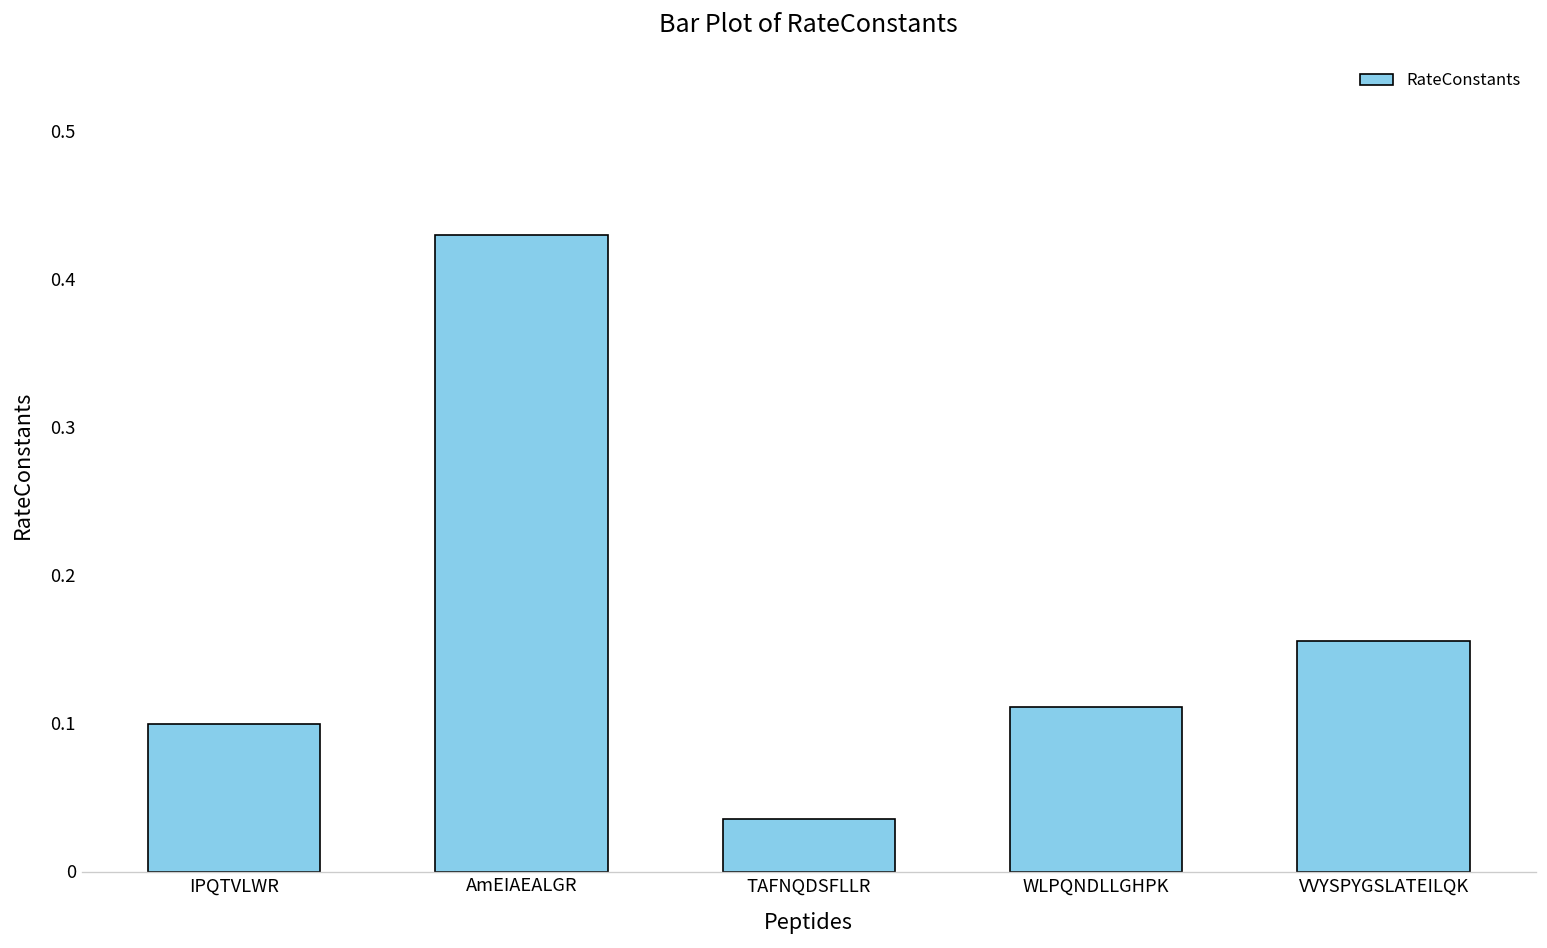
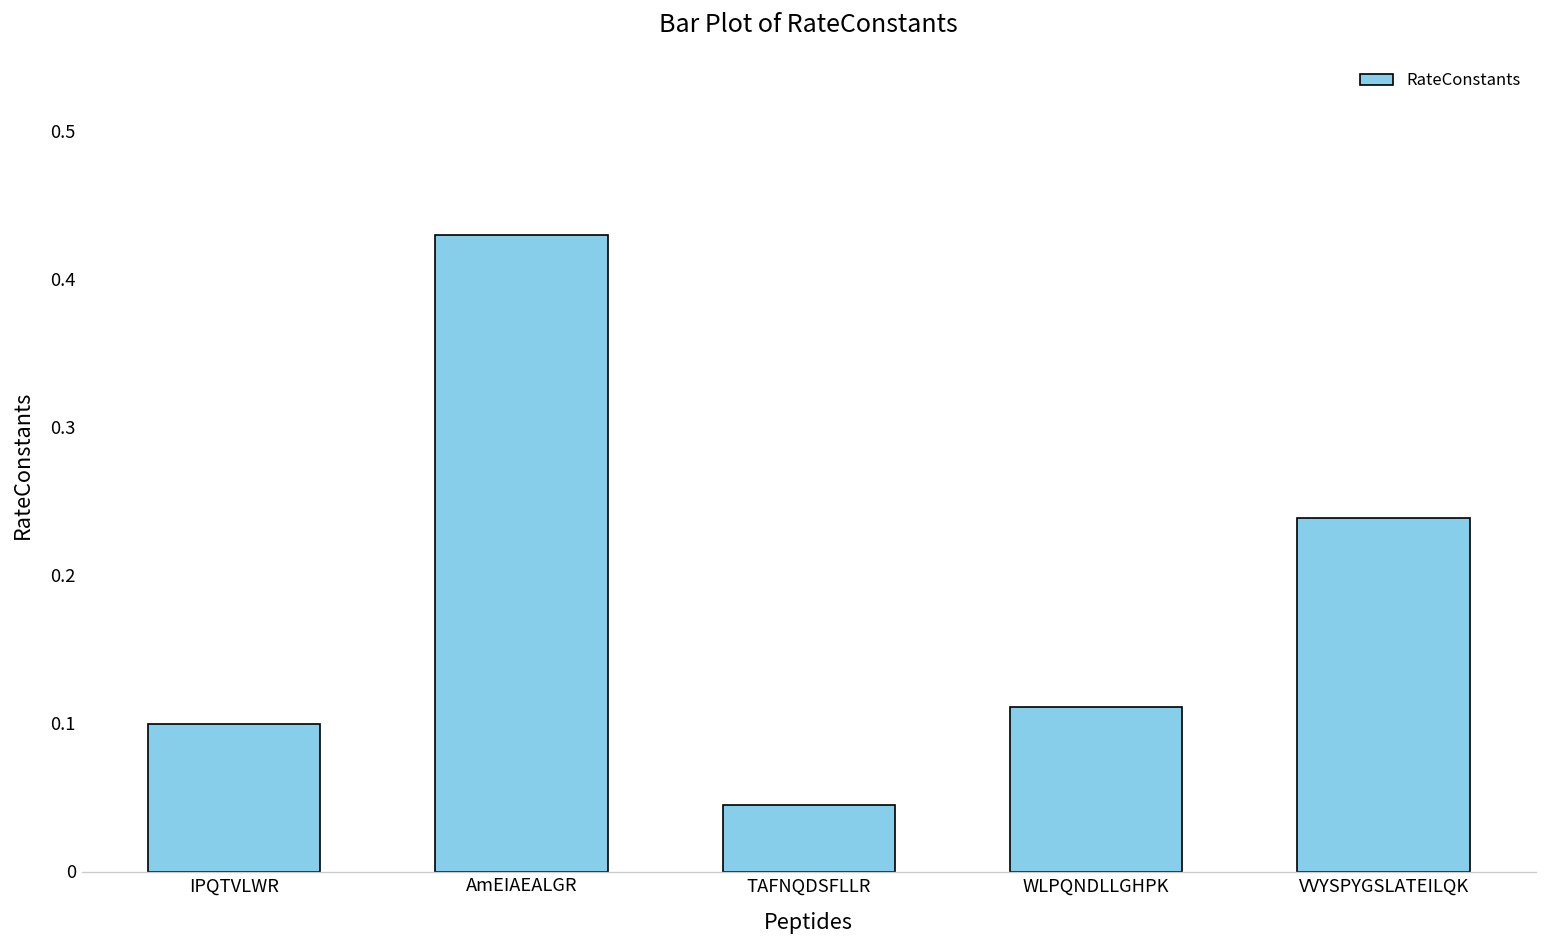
TAFNQDSFLLR: 0.036 -> 0.045
VVYSPYGSLATEILQK: 0.155 -> 0.239
